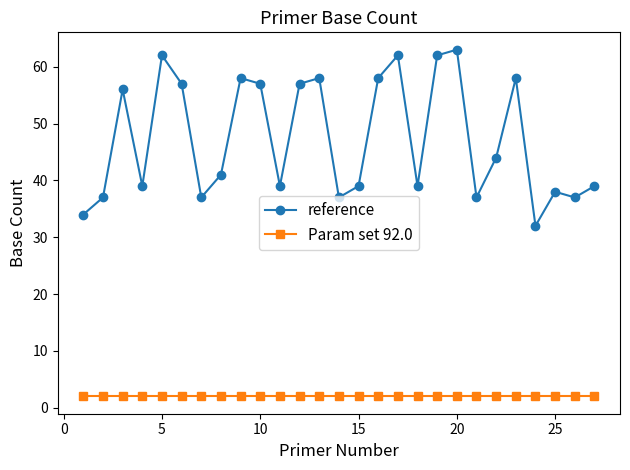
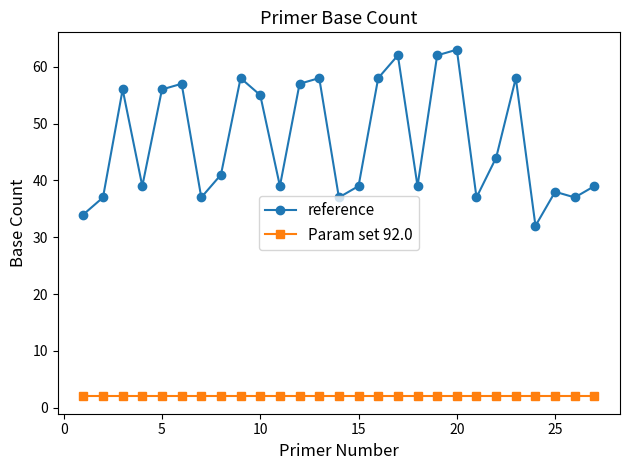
reference, 5: 62 -> 56
reference, 10: 57 -> 55
